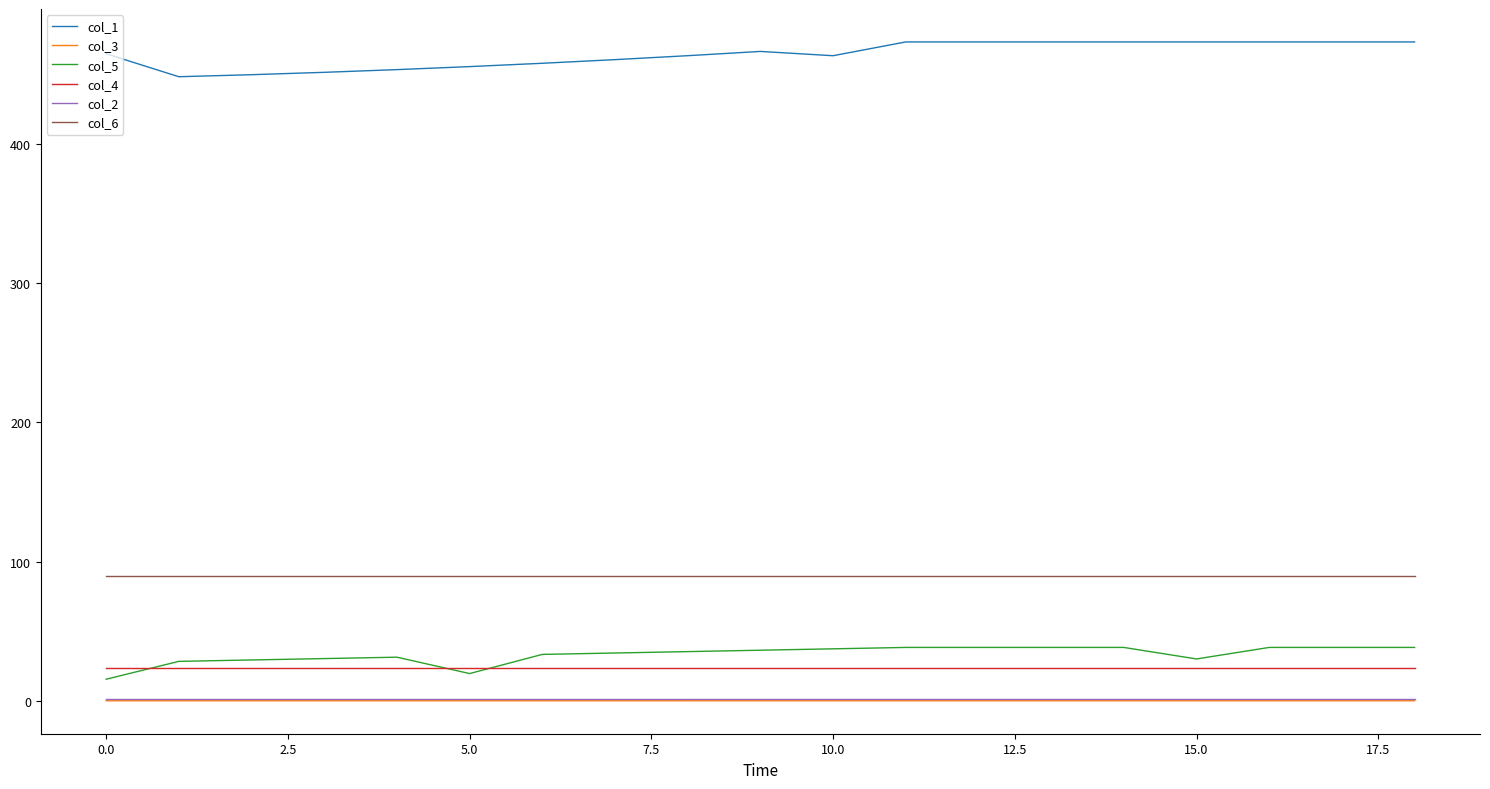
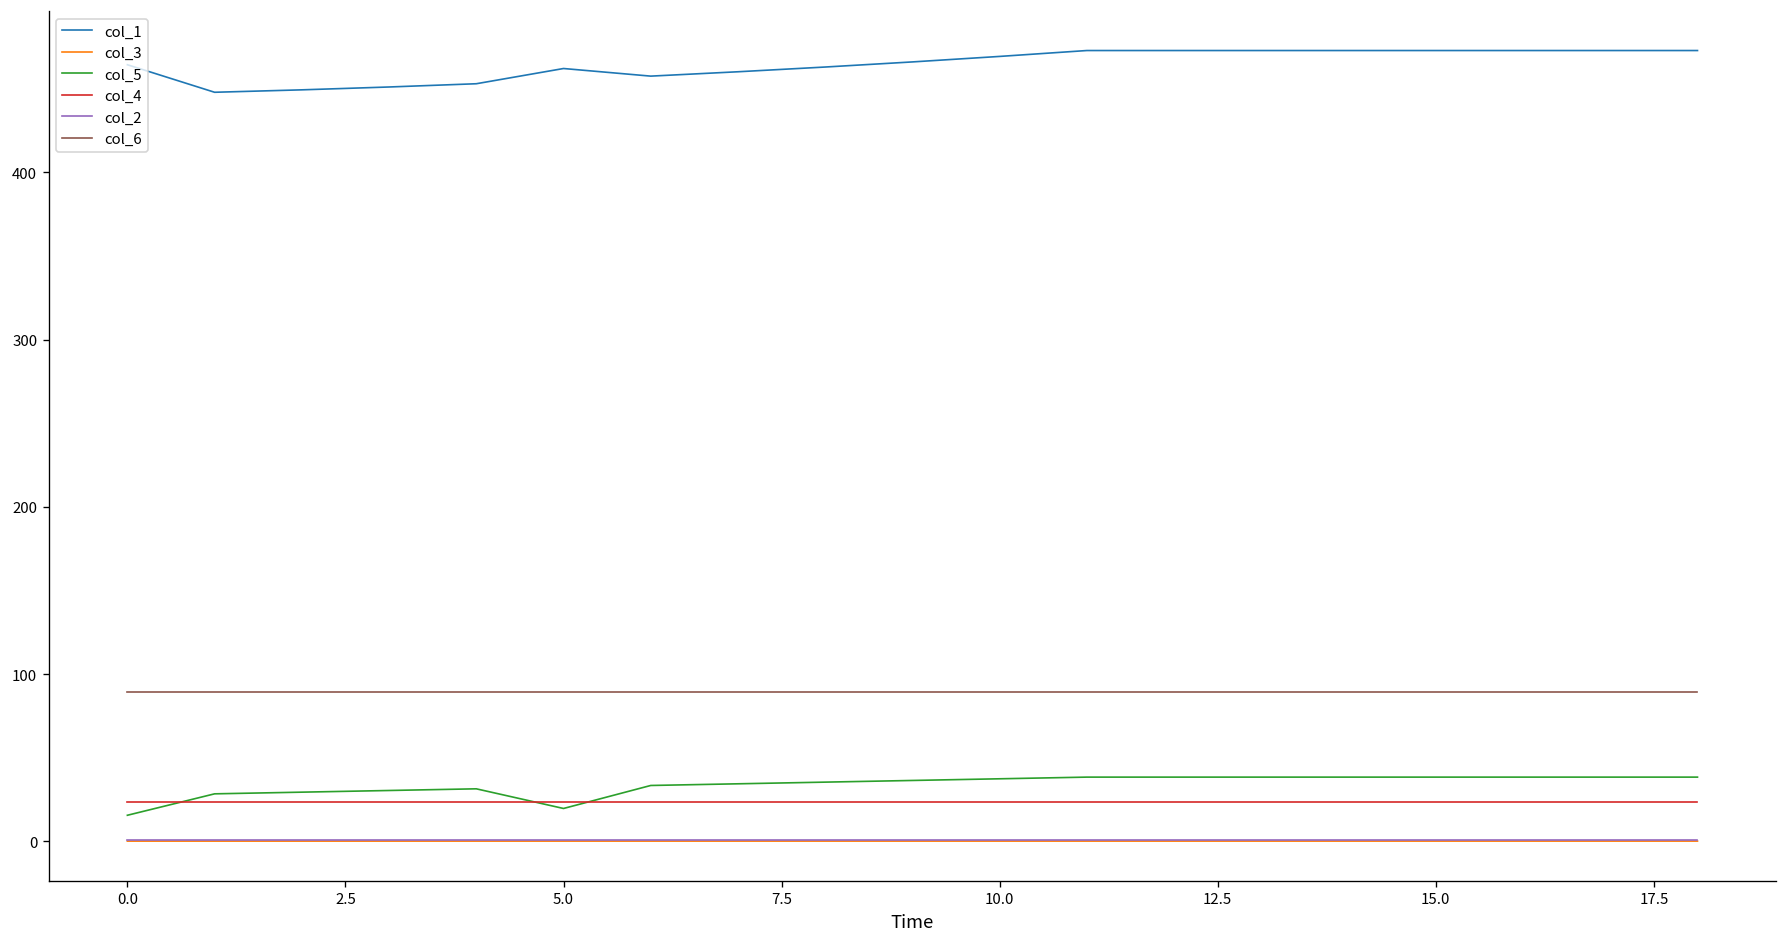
col_1, 5.0: 455 -> 462
col_1, 10.0: 463 -> 469
col_5, 15.0: 30 -> 38
